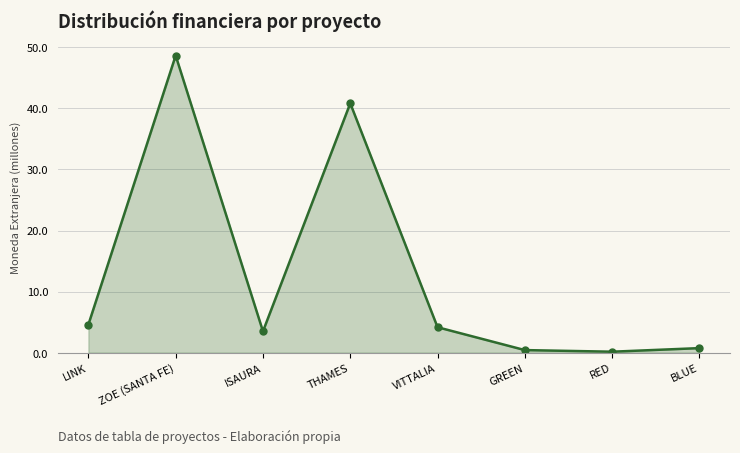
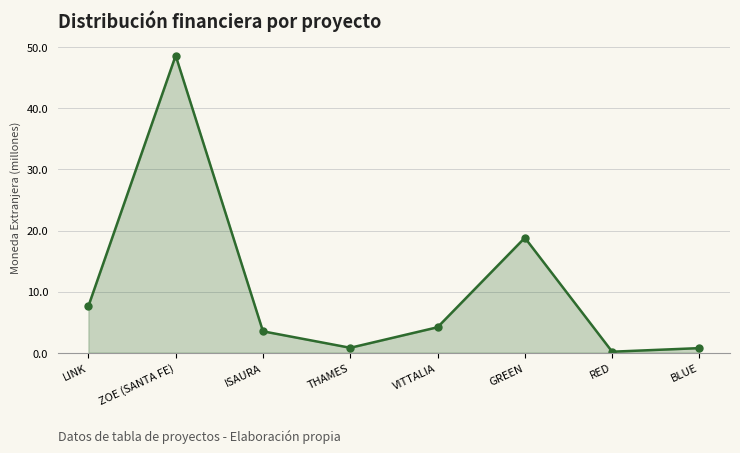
LINK: 5 -> 8
THAMES: 41 -> 1
GREEN: 0 -> 19
